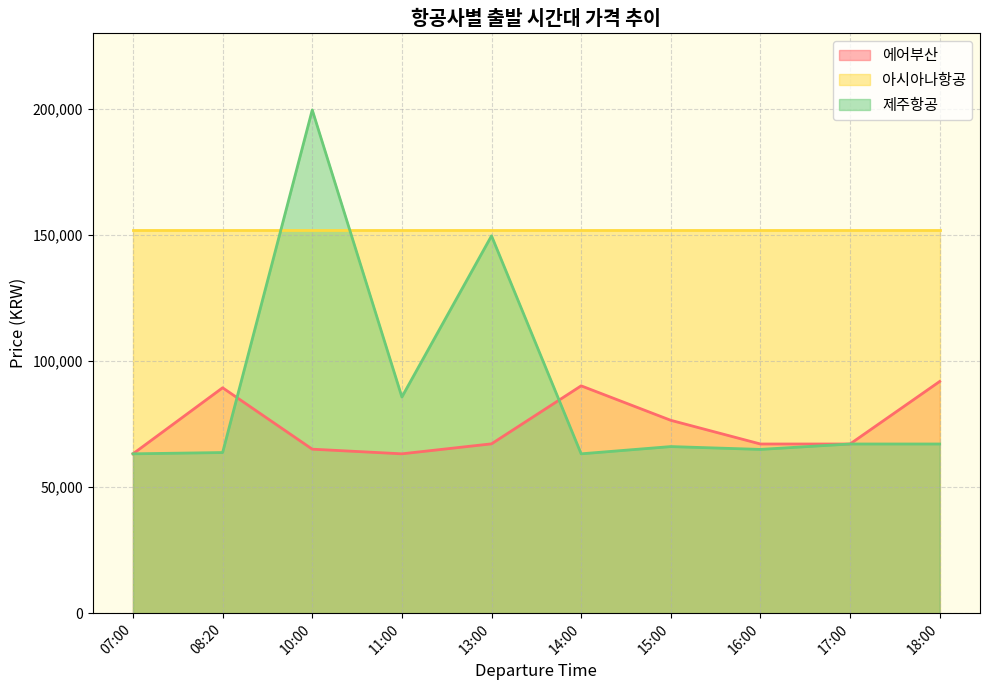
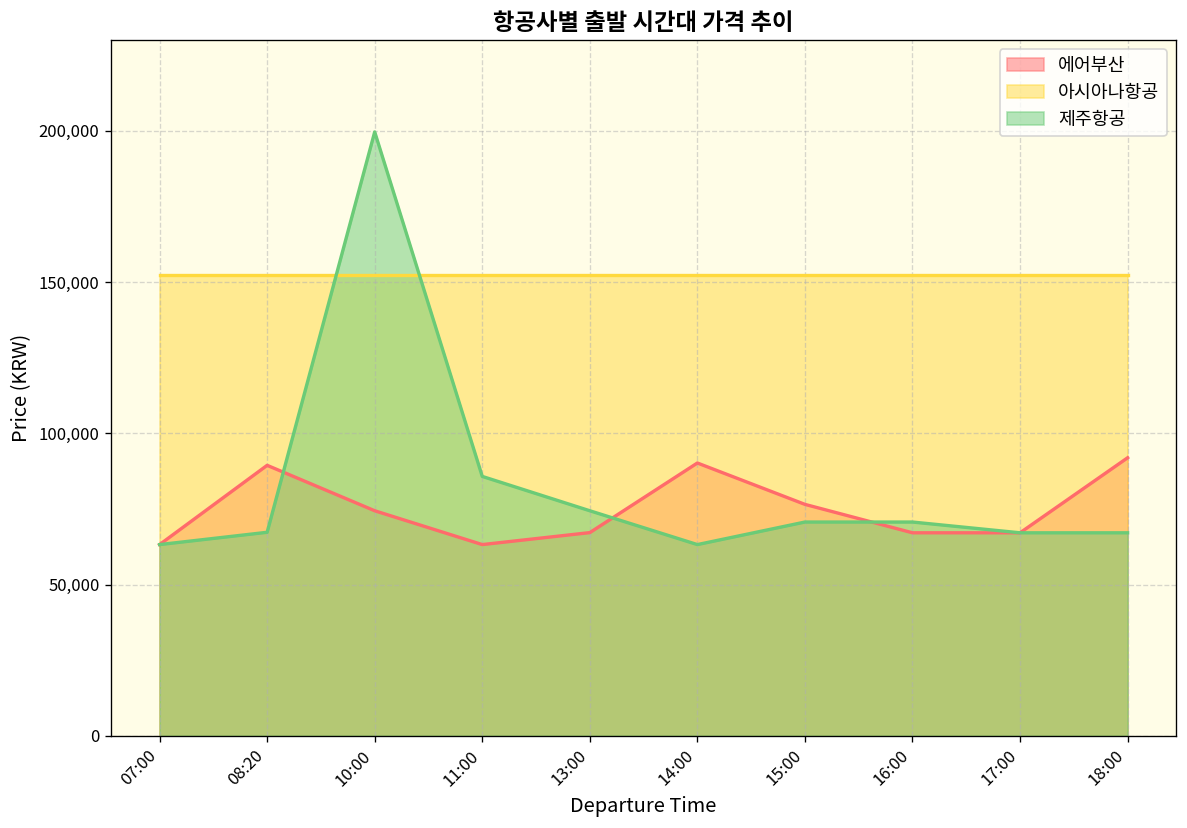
제주항공, 08:20: 64,000 -> 67,000
에어부산, 10:00: 65,000 -> 74,000
제주항공, 13:00: 150,000 -> 74,000
제주항공, 15:00: 66,000 -> 71,000
제주항공, 16:00: 65,000 -> 71,000
